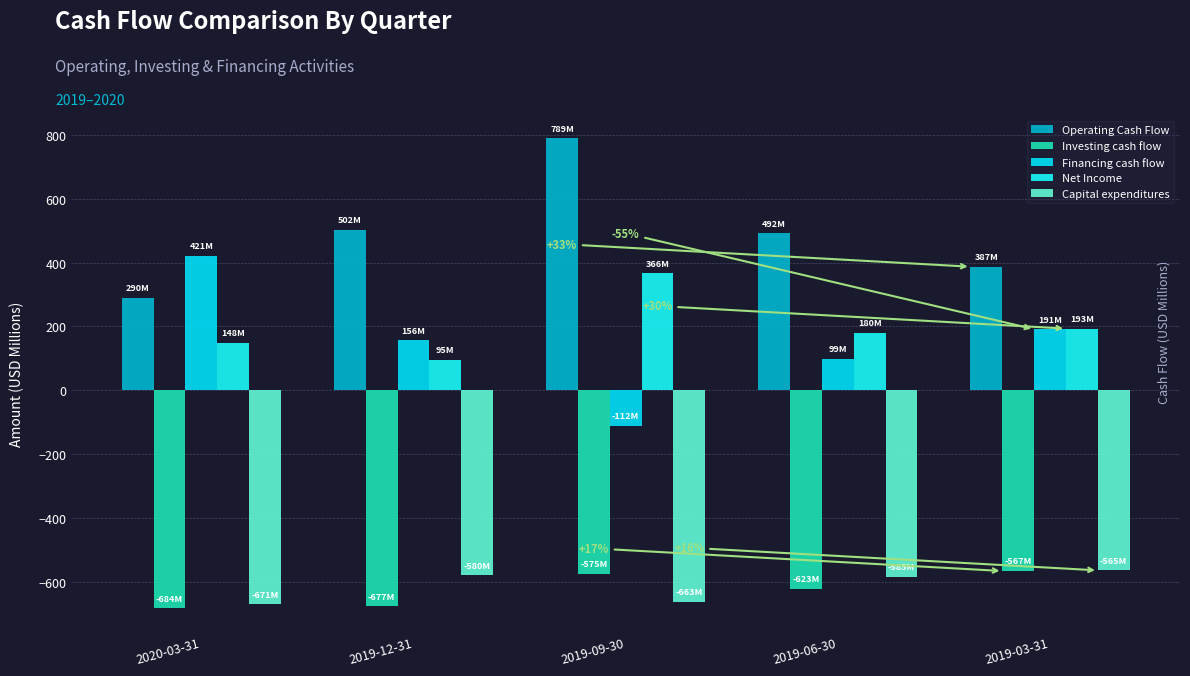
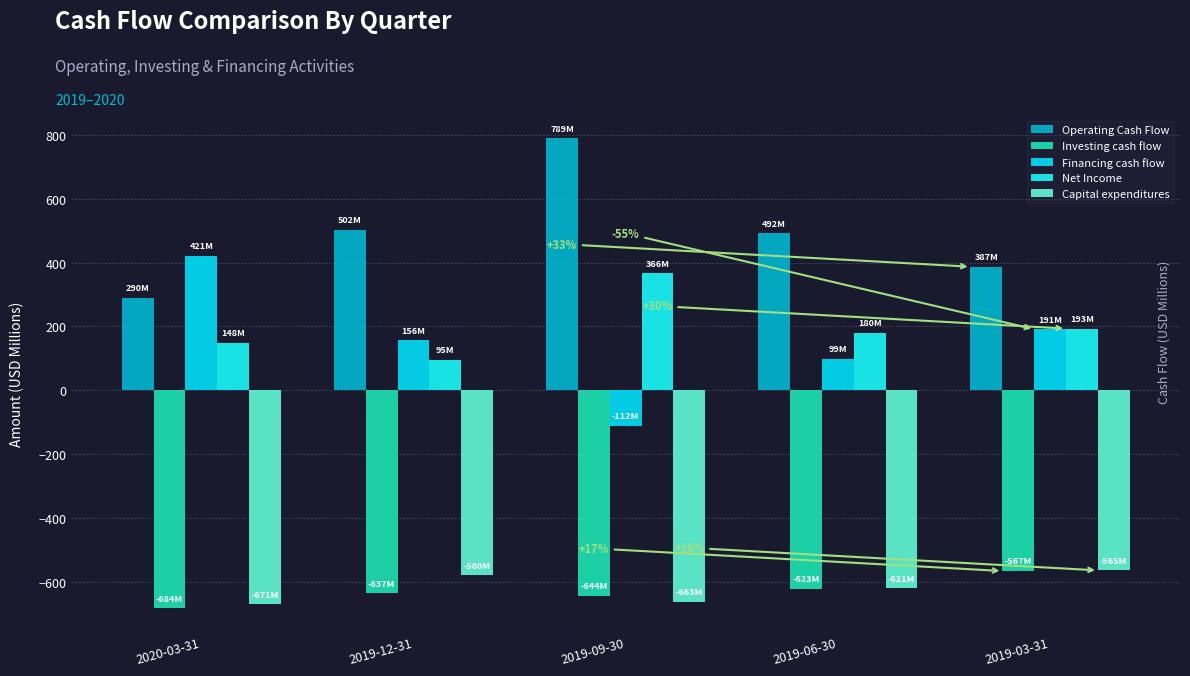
Investing cash flow, 2019-12-31: -677M -> -637M
Investing cash flow, 2019-09-30: -575M -> -644M
Capital expenditures, 2019-06-30: -585M -> -621M
